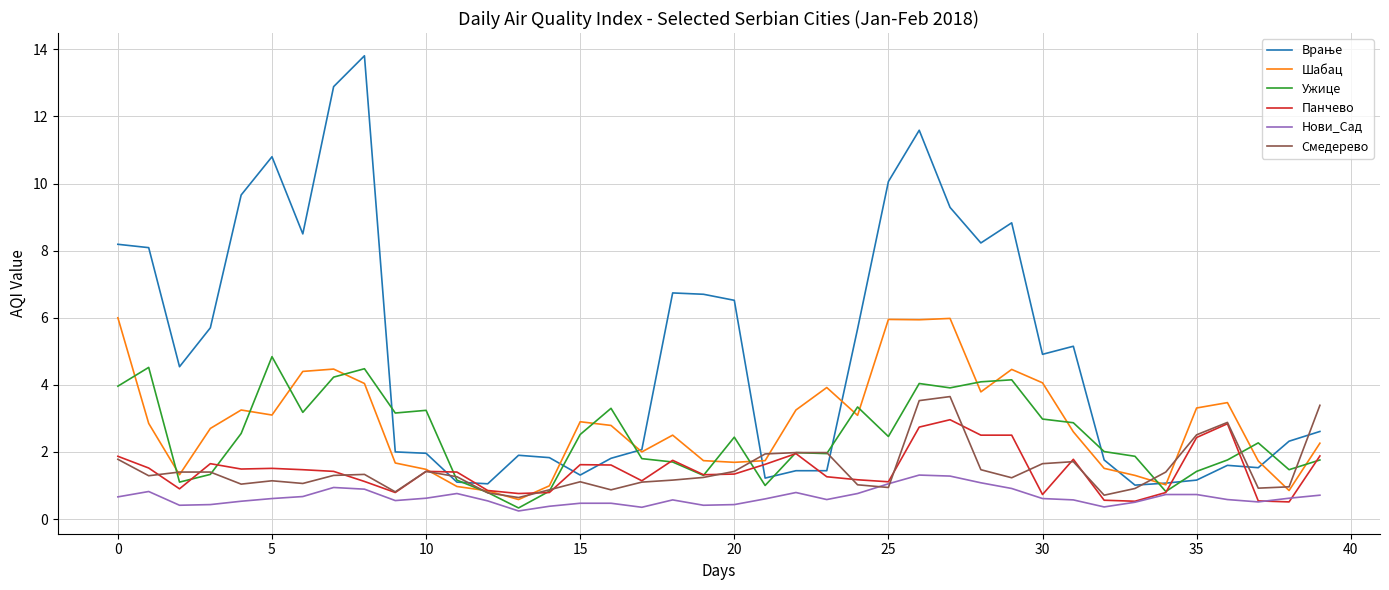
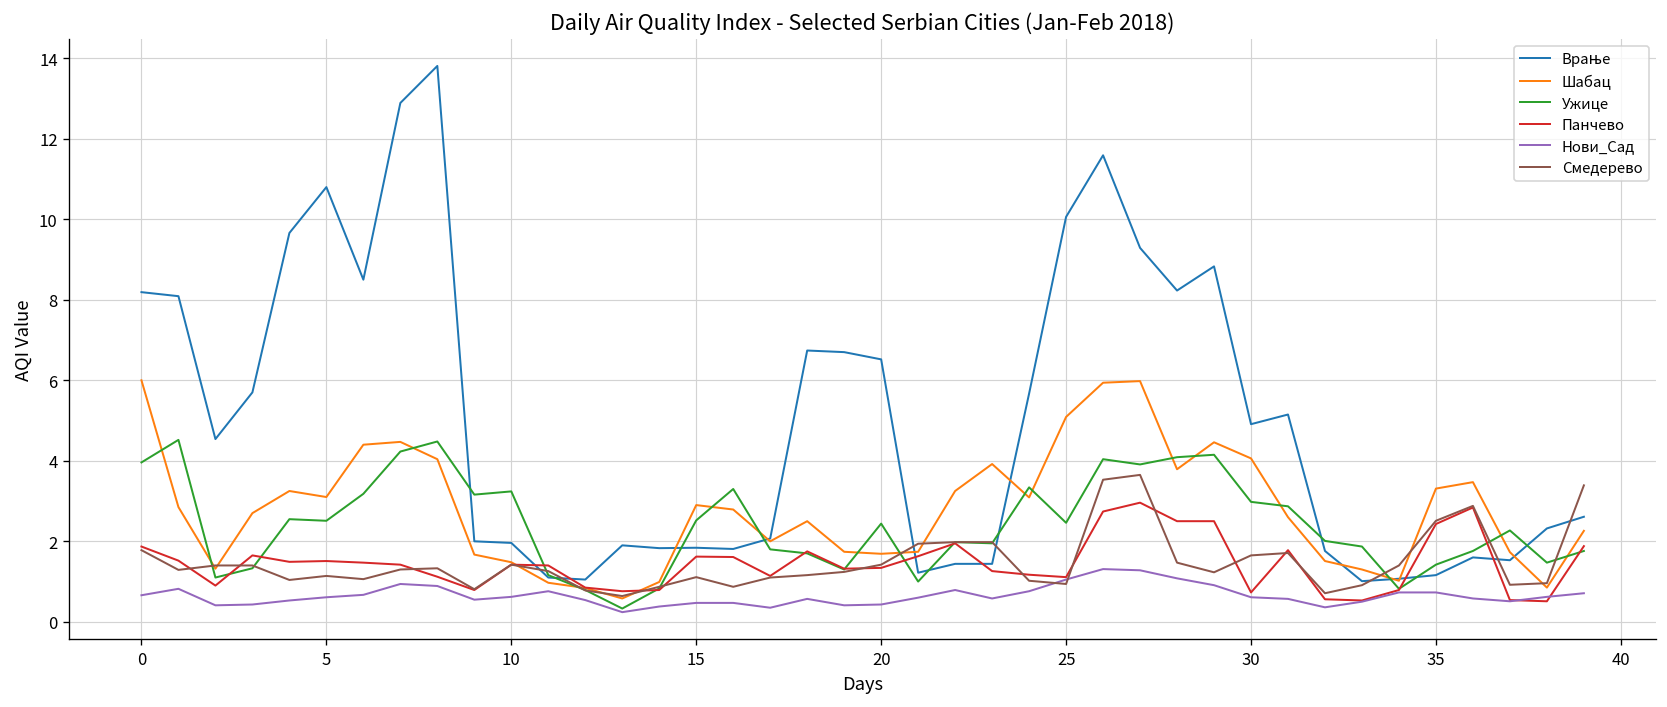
Ужице, 5: 4.8 -> 2.5
Врање, 15: 1.3 -> 1.8
Шабац, 25: 6.0 -> 5.1
